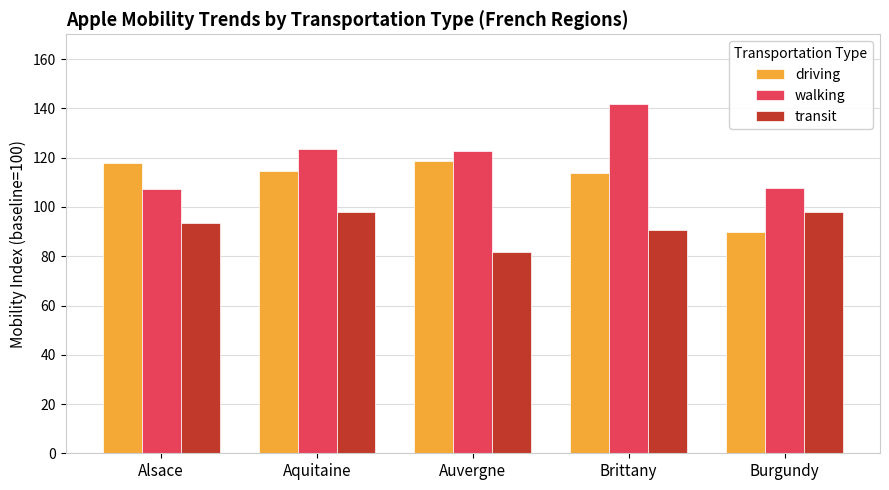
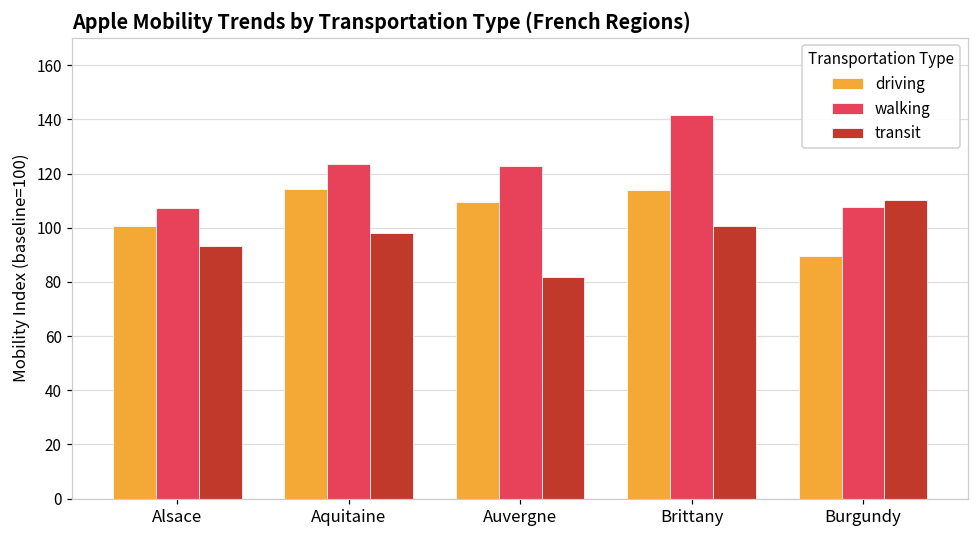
driving, Alsace: 118 -> 100
driving, Auvergne: 118 -> 110
transit, Brittany: 91 -> 100
transit, Burgundy: 98 -> 110
